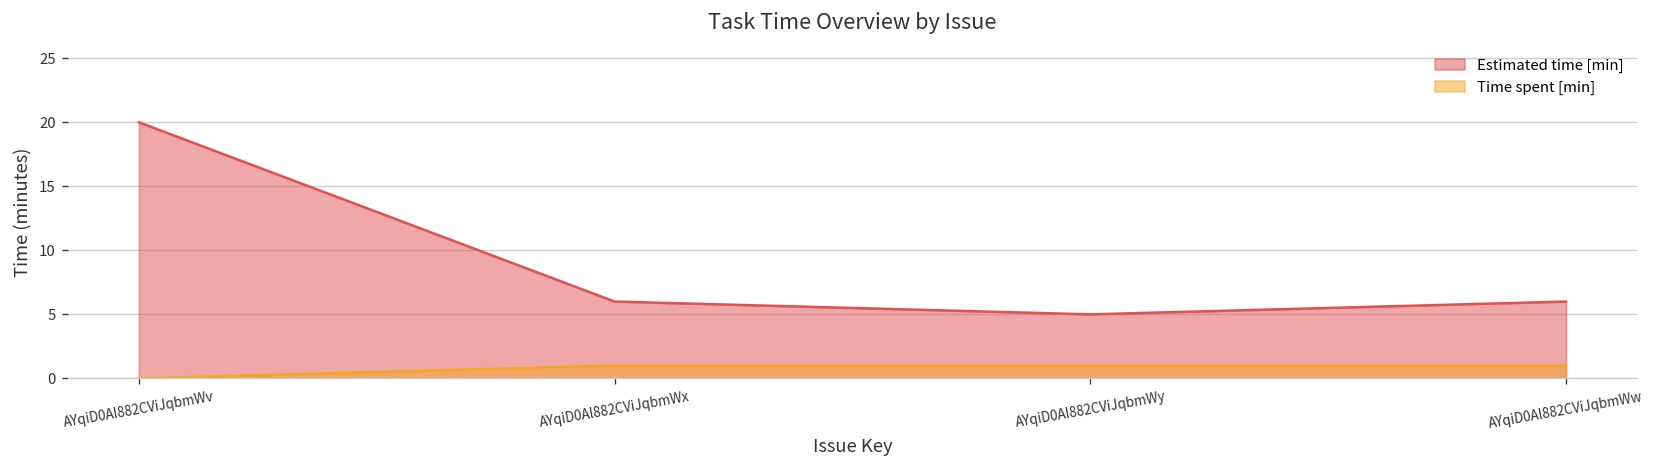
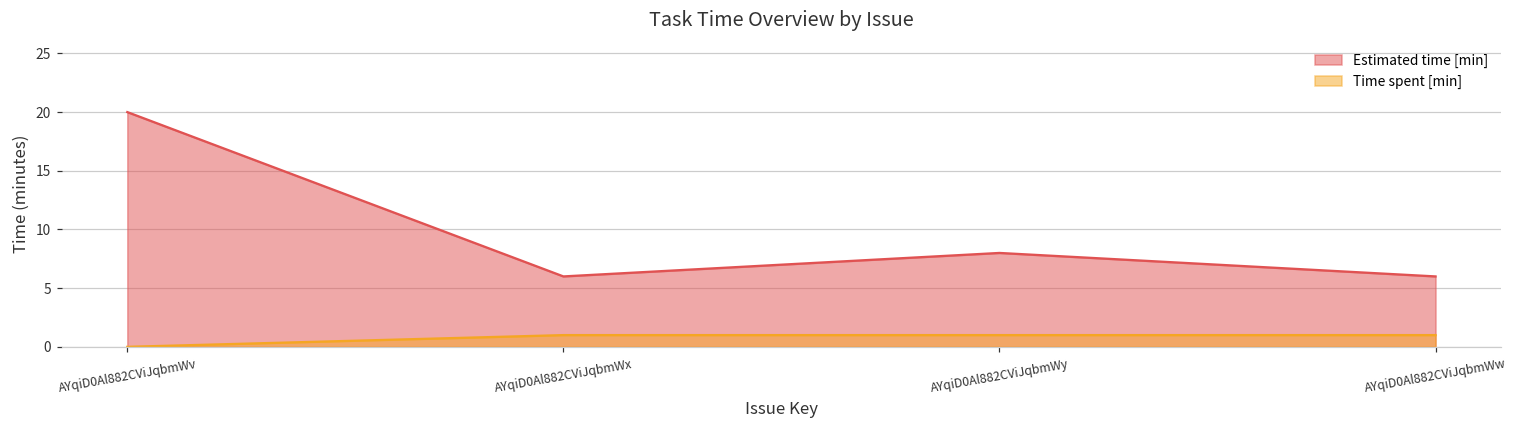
Estimated time [min], AYqiD0Al882CViJqbmWy: 5 -> 8
